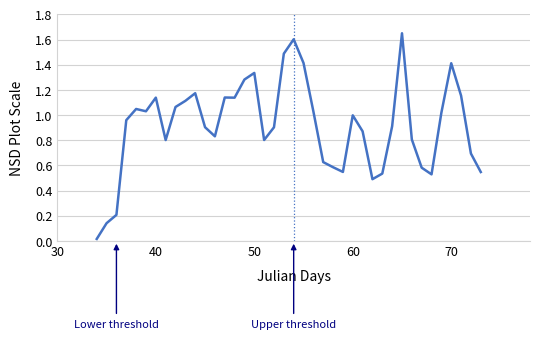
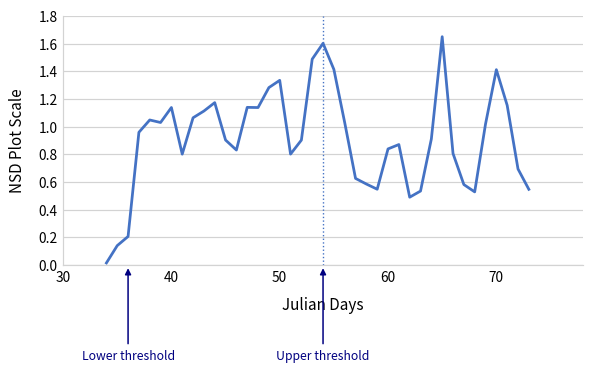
60: 1.00 -> 0.84
